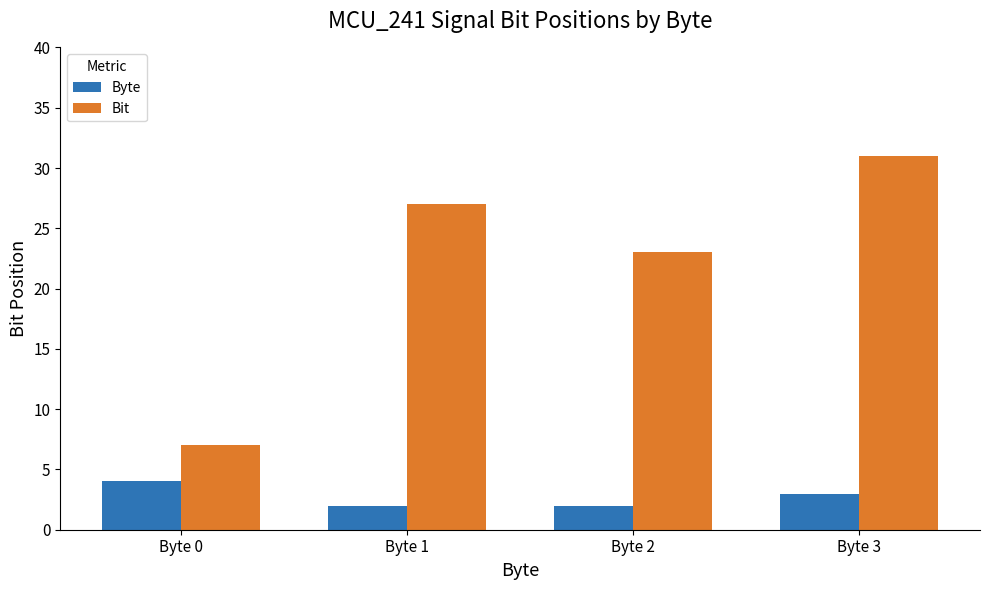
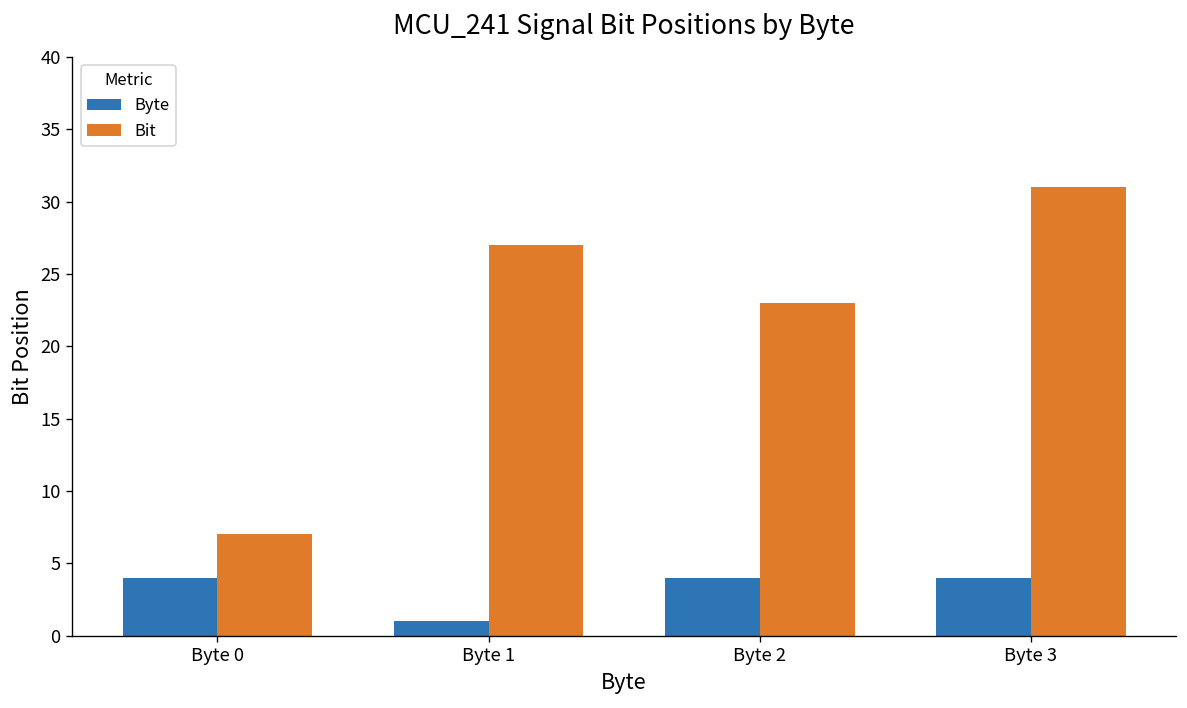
Byte, Byte 1: 2 -> 1
Byte, Byte 2: 2 -> 4
Byte, Byte 3: 3 -> 4
